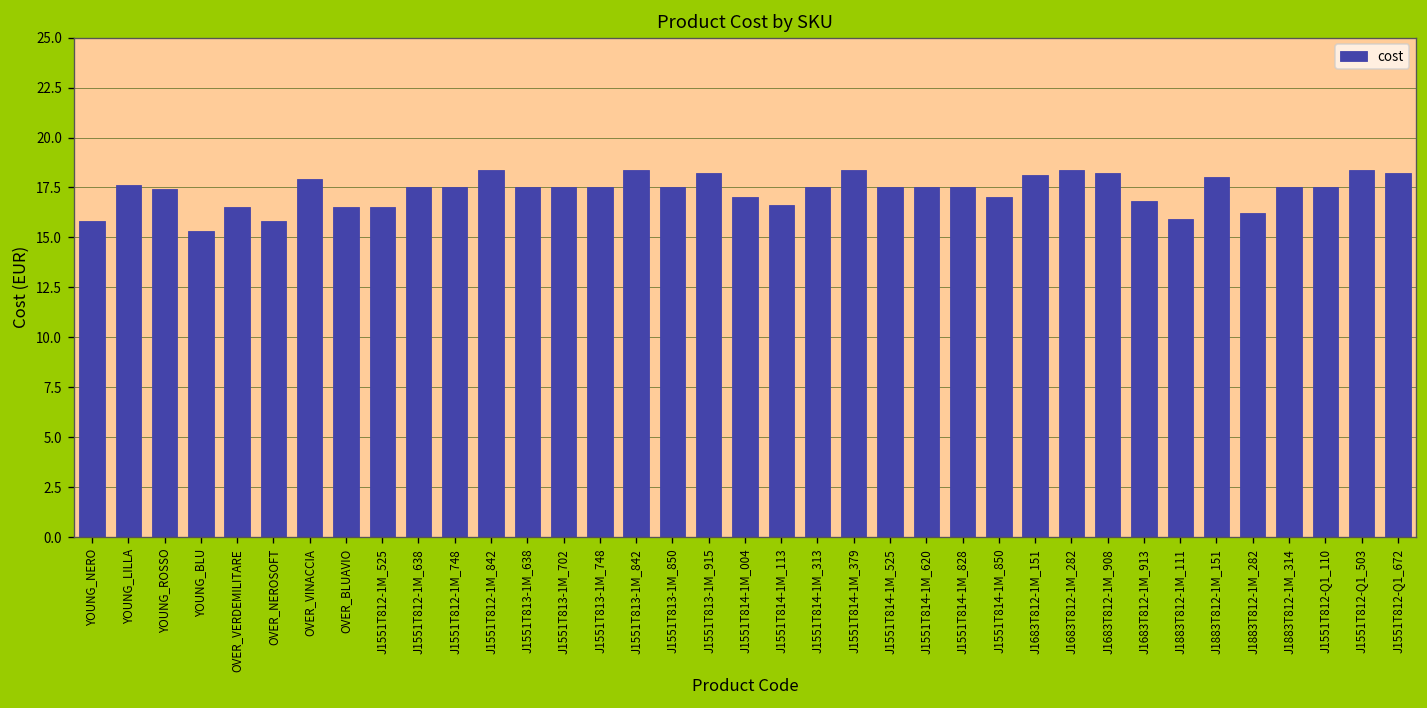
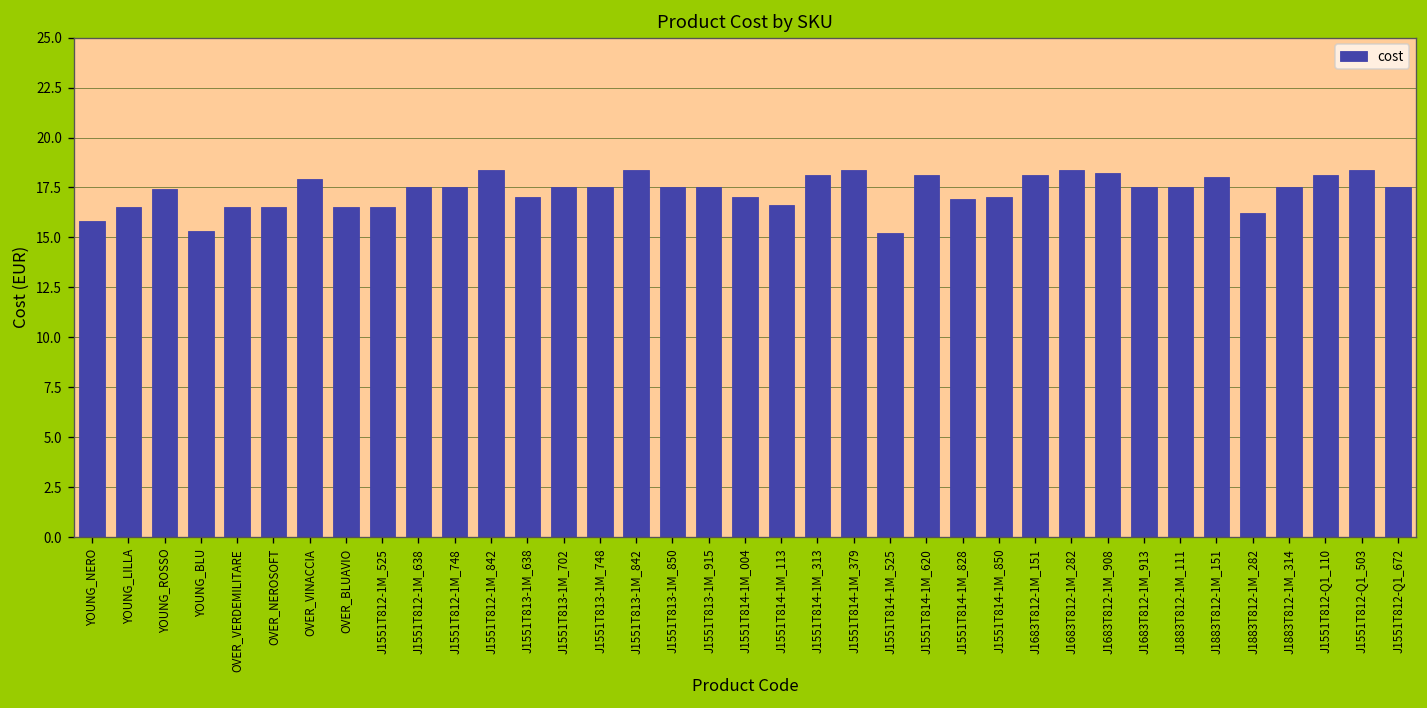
YOUNG_LILLA: 17.6 -> 16.5
OVER_NEROSOFT: 15.8 -> 16.5
J1551T813-1M_638: 17.5 -> 17.0
J1551T813-1M_915: 18.2 -> 17.5
J1551T814-1M_313: 17.5 -> 18.1
J1551T814-1M_525: 17.5 -> 15.2
J1551T814-1M_620: 17.5 -> 18.1
J1551T814-1M_828: 17.5 -> 16.9
J1683T812-1M_913: 16.8 -> 17.5
J1883T812-1M_111: 15.9 -> 17.5
J1551T812-Q1_110: 17.5 -> 18.1
J1551T812-Q1_672: 18.2 -> 17.5
